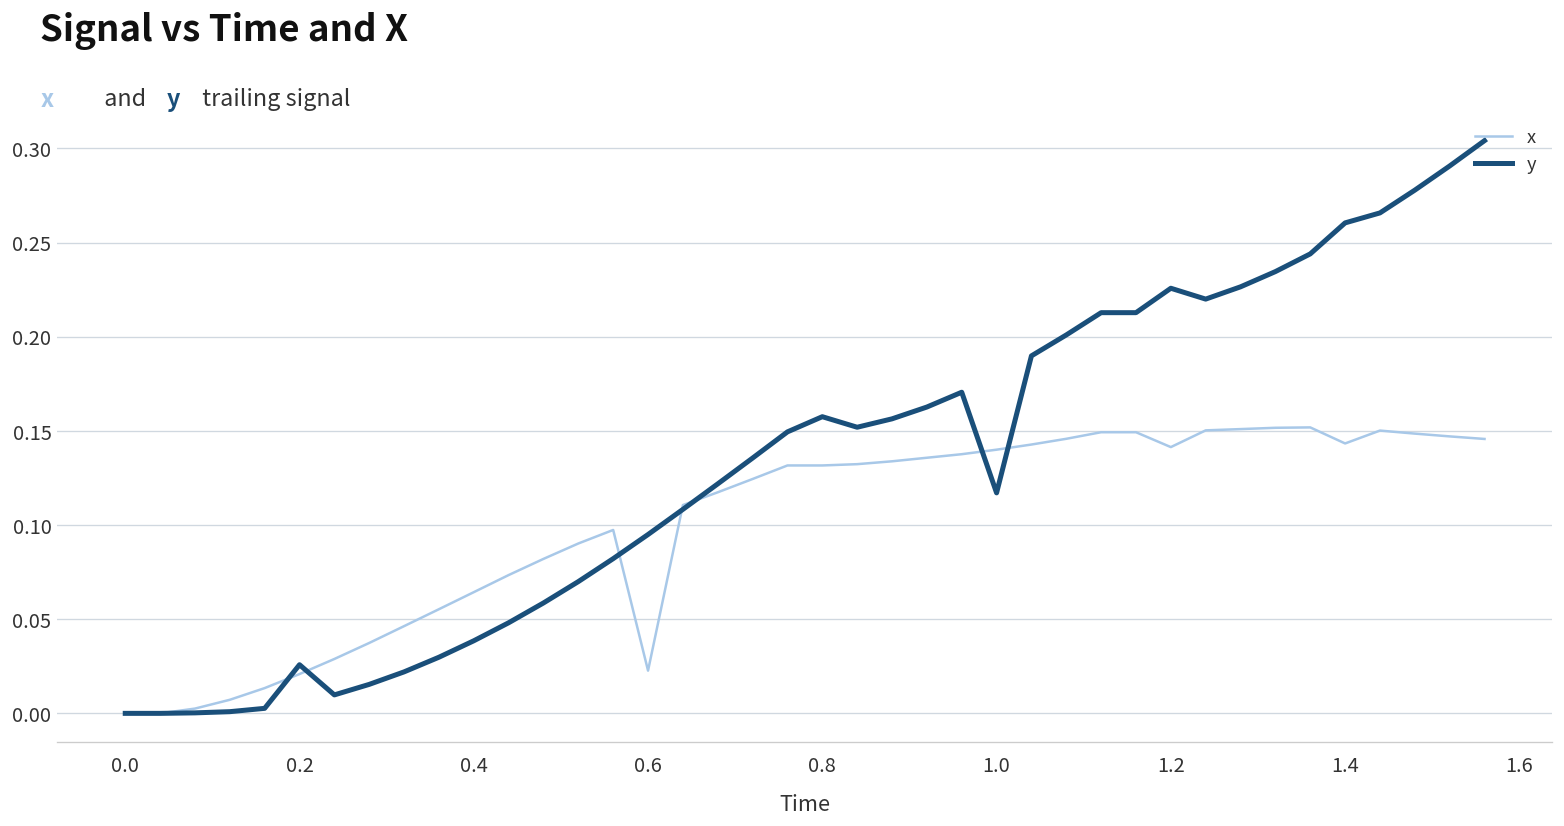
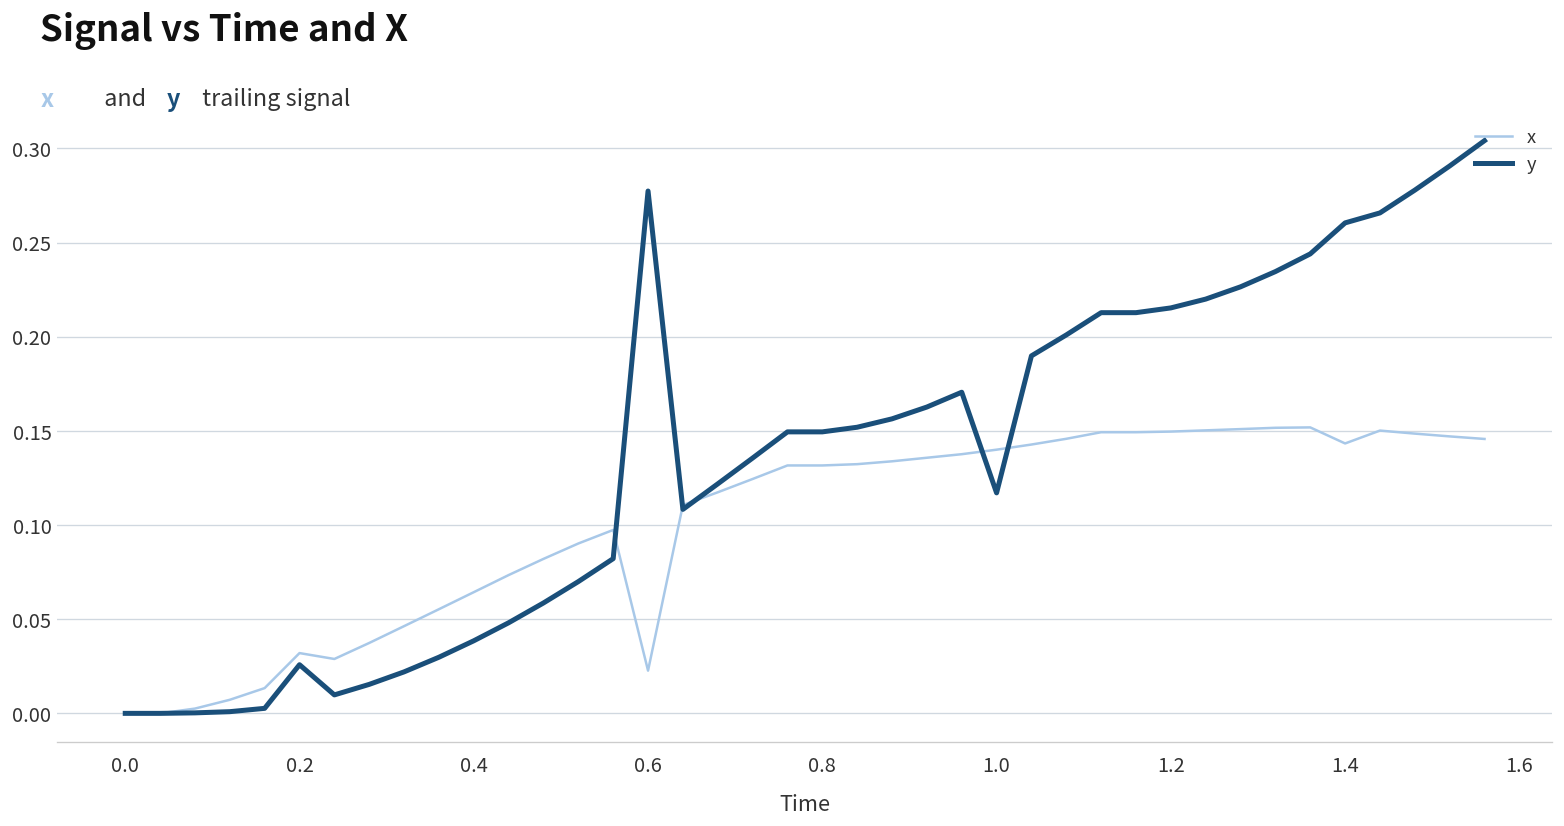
x, 0.2: 0.021 -> 0.032
y, 0.6: 0.095 -> 0.277
y, 0.8: 0.158 -> 0.149
x, 1.2: 0.141 -> 0.150
y, 1.2: 0.226 -> 0.215
